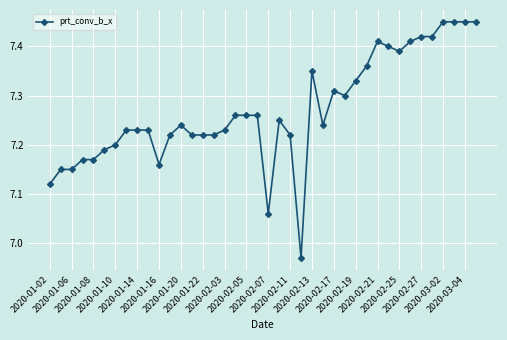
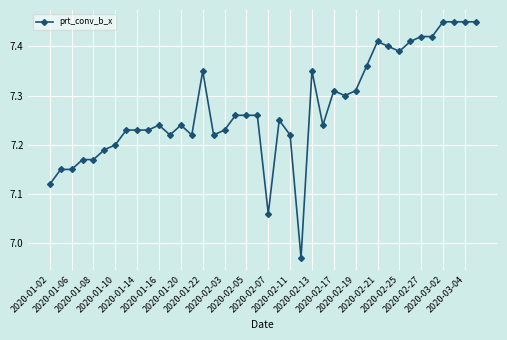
2020-01-16: 7.16 -> 7.24
2020-01-22: 7.22 -> 7.35
2020-02-19: 7.33 -> 7.31
